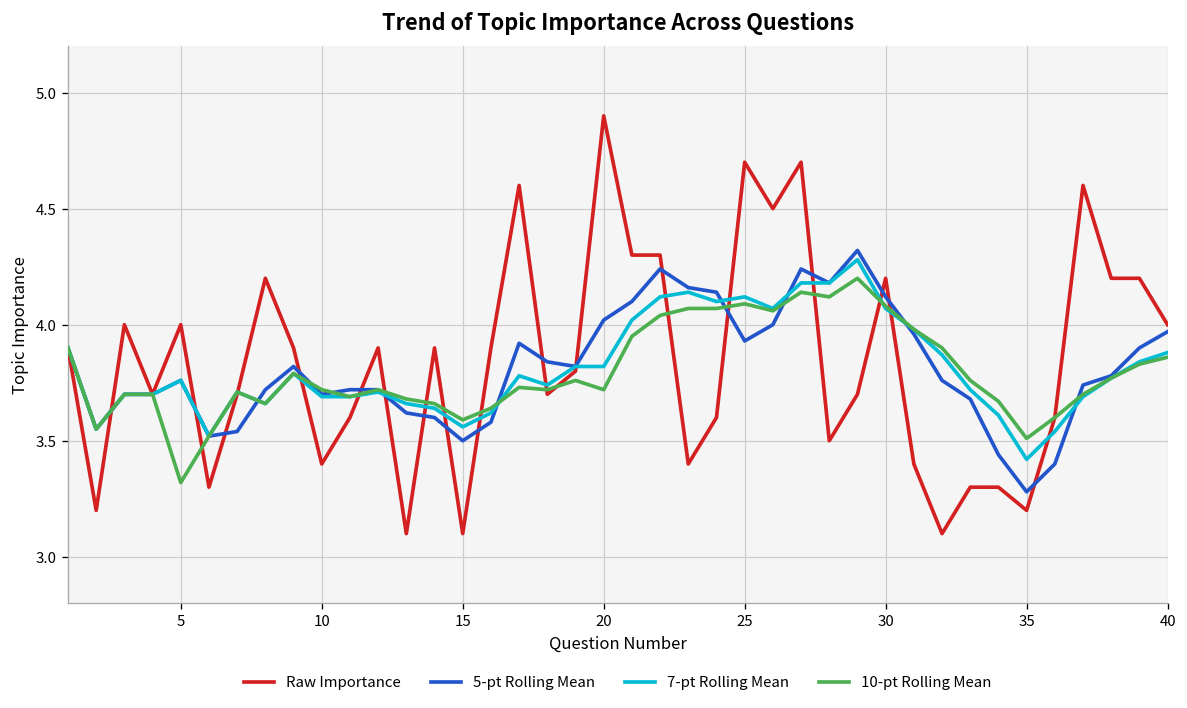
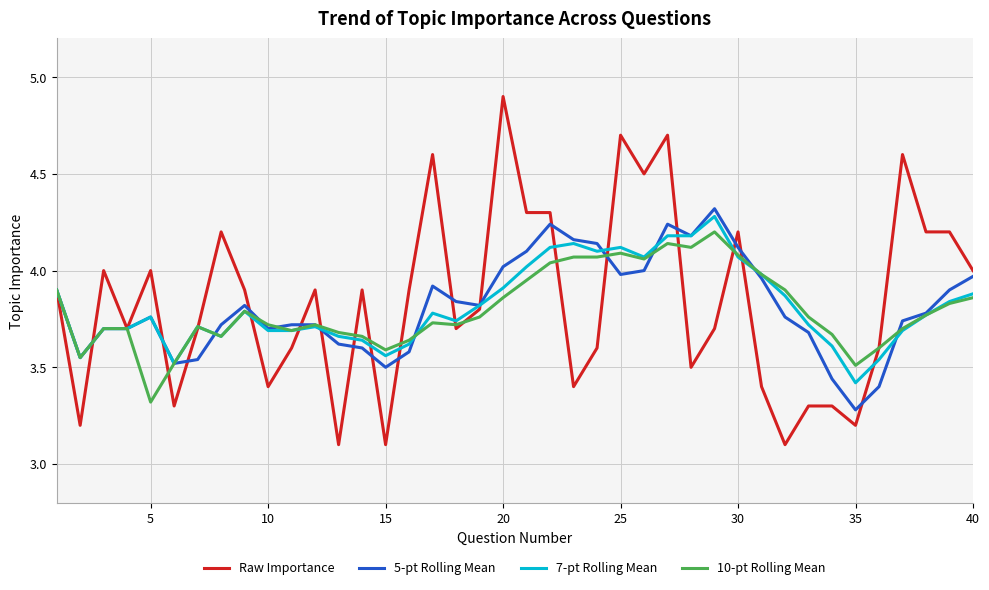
7-pt Rolling Mean, 20: 3.82 -> 3.91
10-pt Rolling Mean, 20: 3.72 -> 3.86
5-pt Rolling Mean, 25: 3.93 -> 3.98
